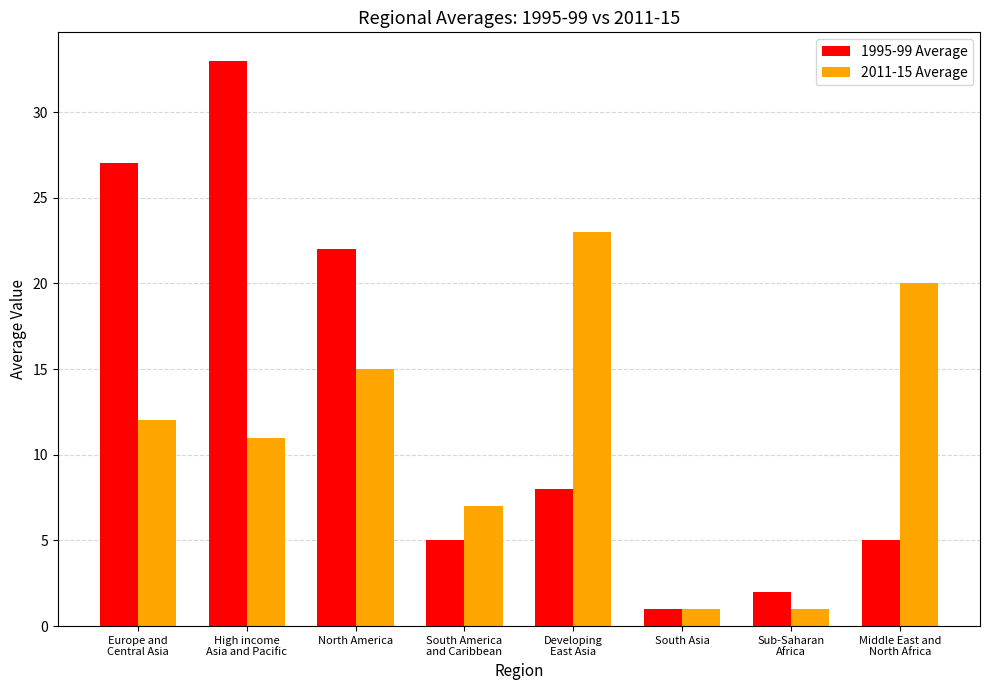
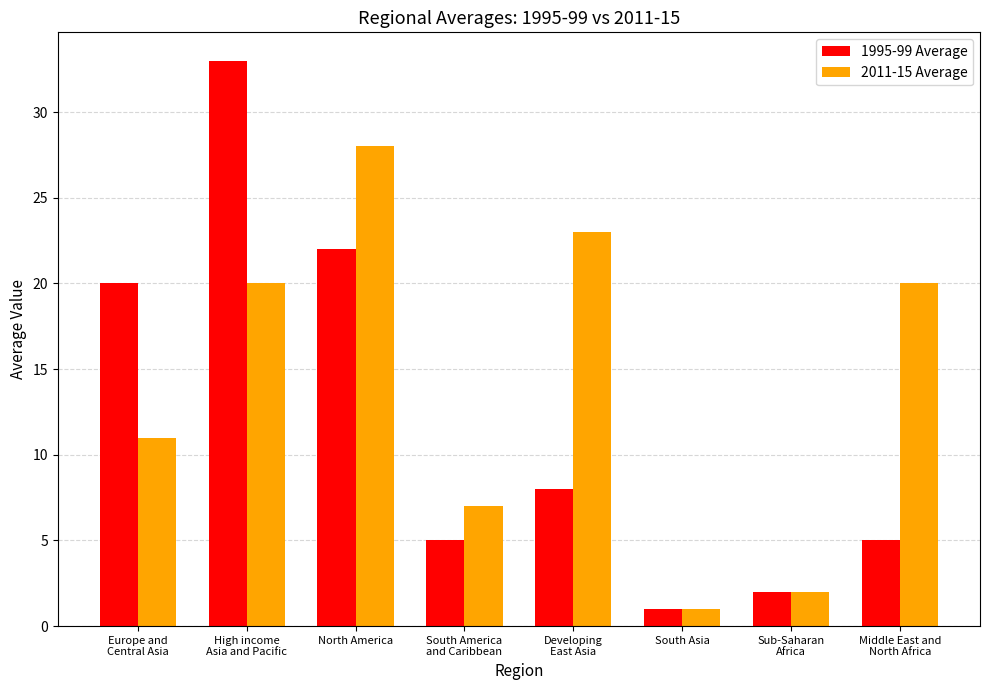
1995-99 Average, Europe and Central Asia: 27 -> 20
2011-15 Average, Europe and Central Asia: 12 -> 11
2011-15 Average, High income Asia and Pacific: 11 -> 20
2011-15 Average, North America: 15 -> 28
2011-15 Average, Sub-Saharan Africa: 1 -> 2
